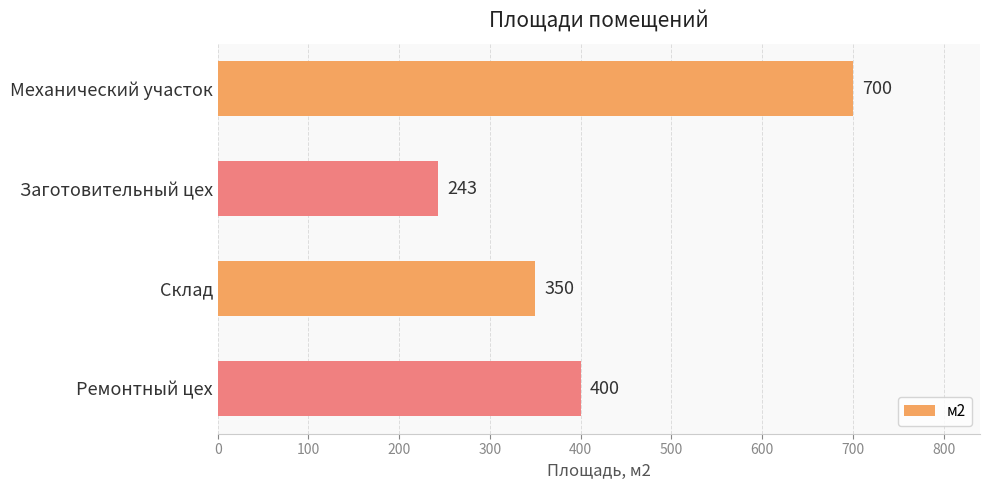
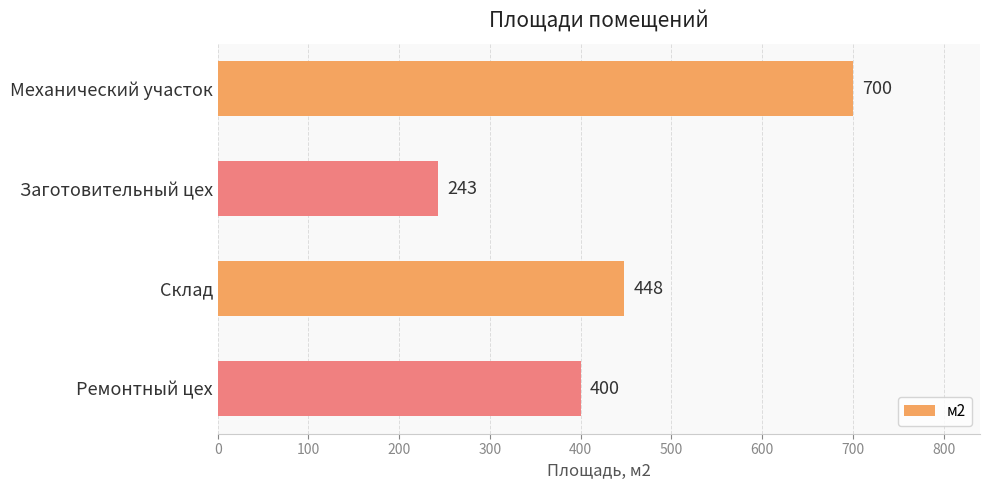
Склад: 350 -> 448
